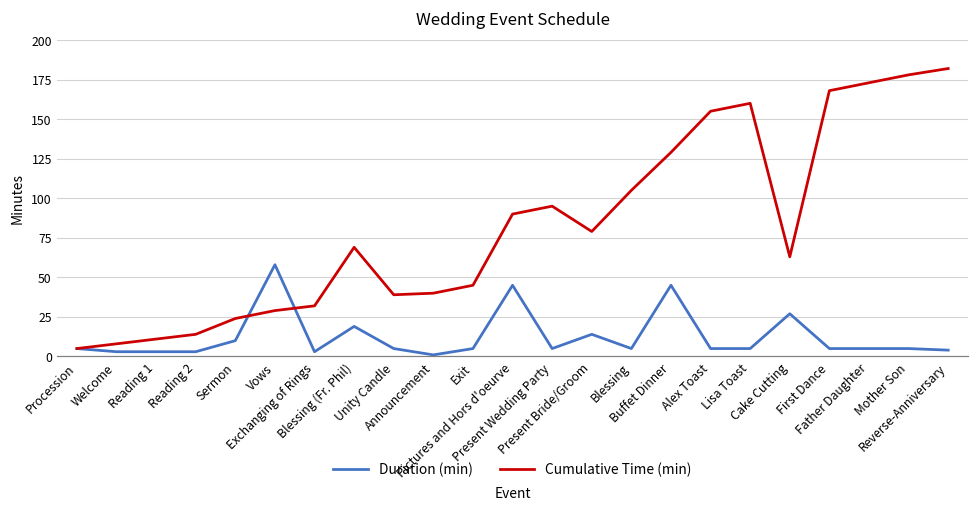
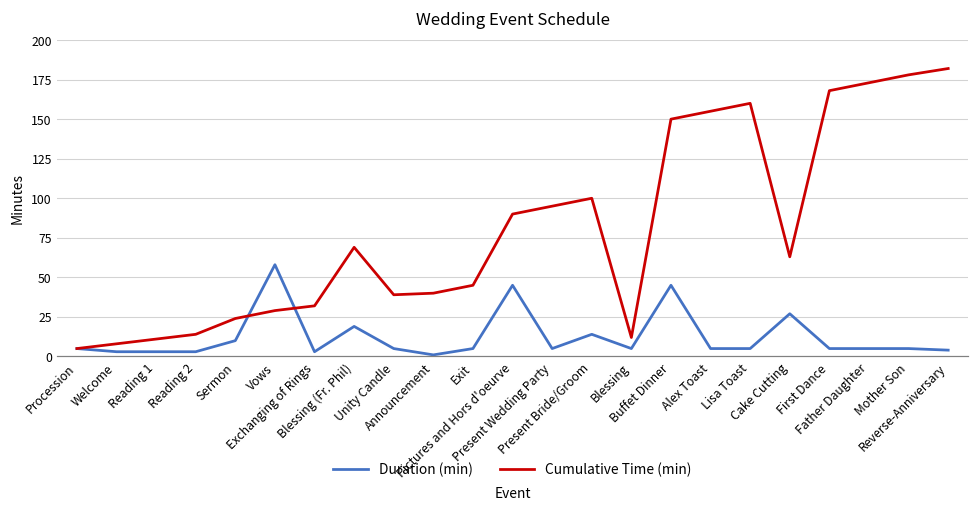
Cumulative Time (min), Present Bride/Groom: 79 -> 100
Cumulative Time (min), Blessing: 105 -> 12
Cumulative Time (min), Buffet Dinner: 129 -> 150
